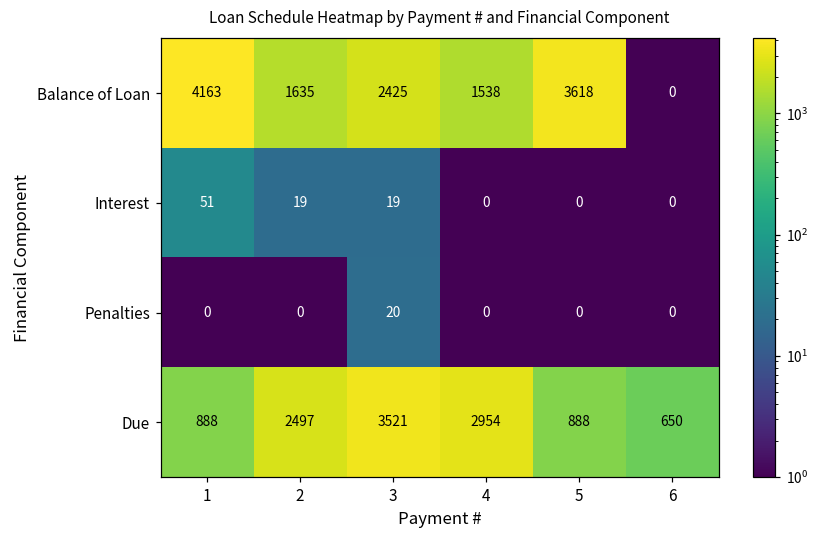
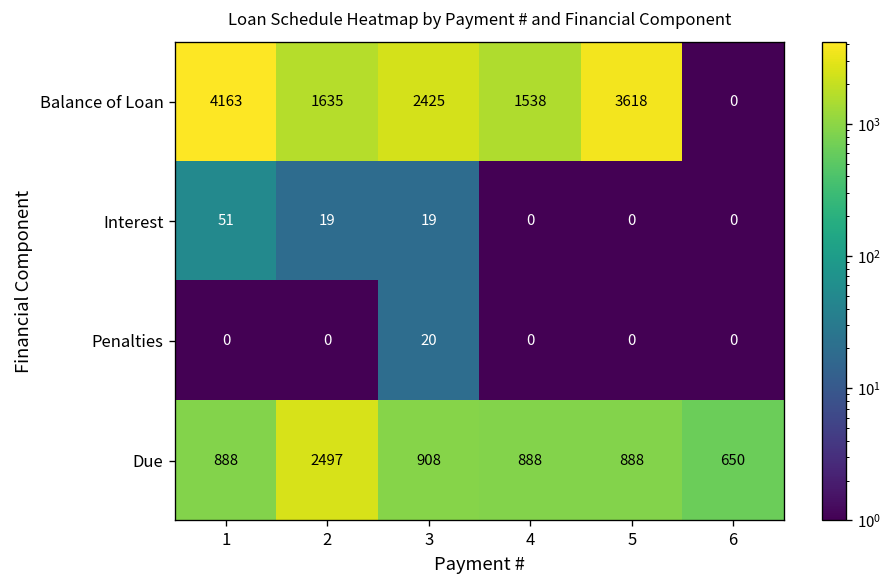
Due, 3: 3521 -> 908
Due, 4: 2954 -> 888
